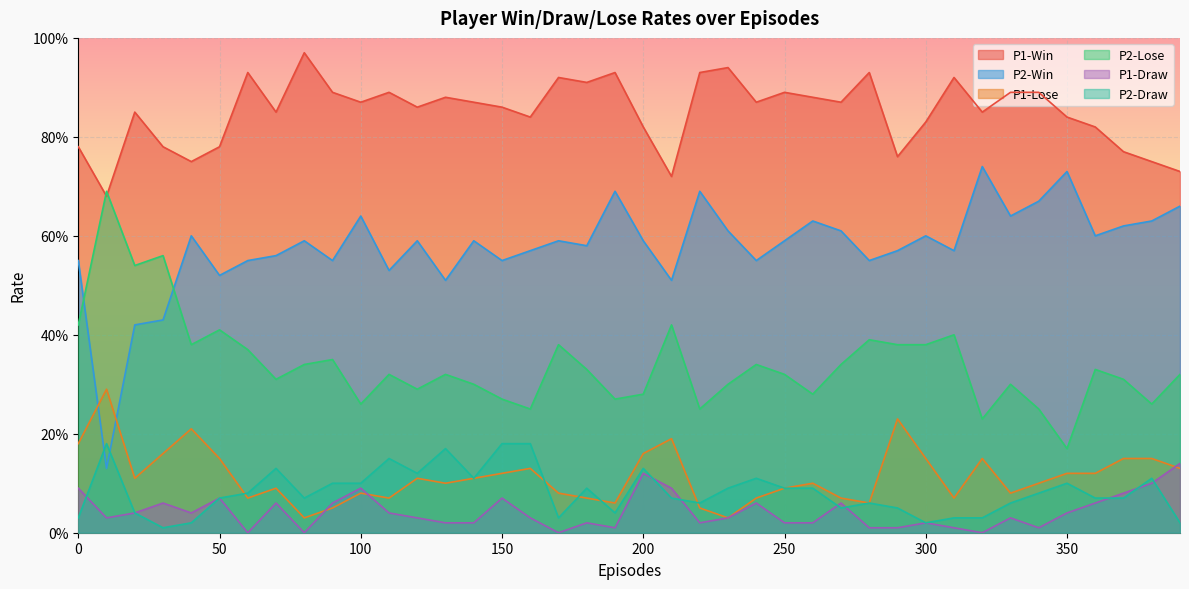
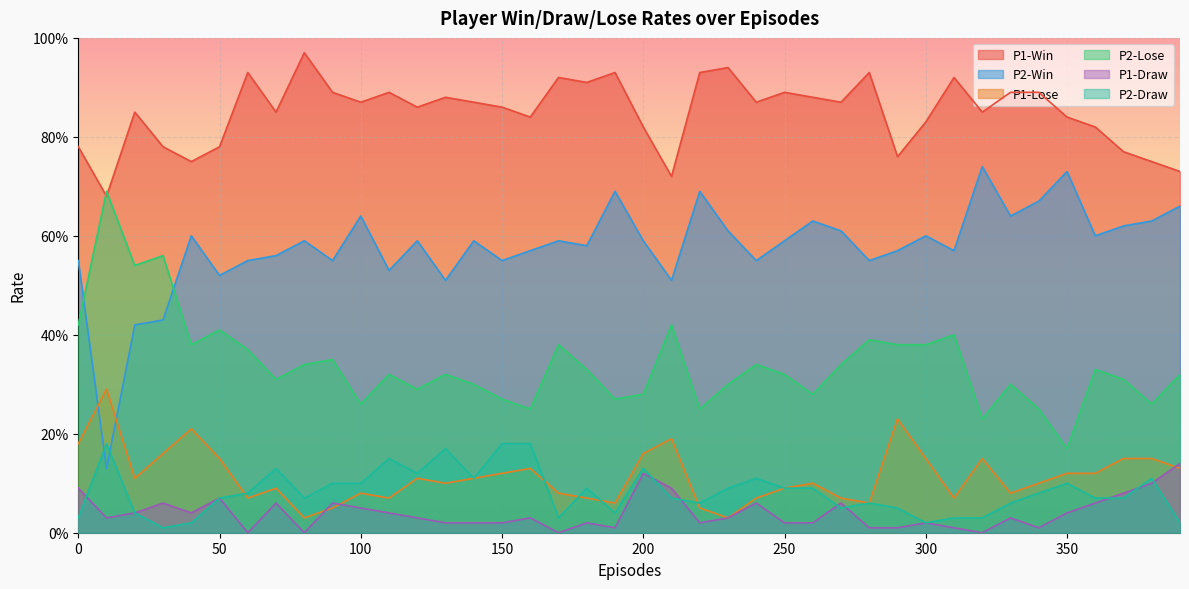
P1-Draw, 100: 9% -> 5%
P1-Draw, 150: 7% -> 2%
